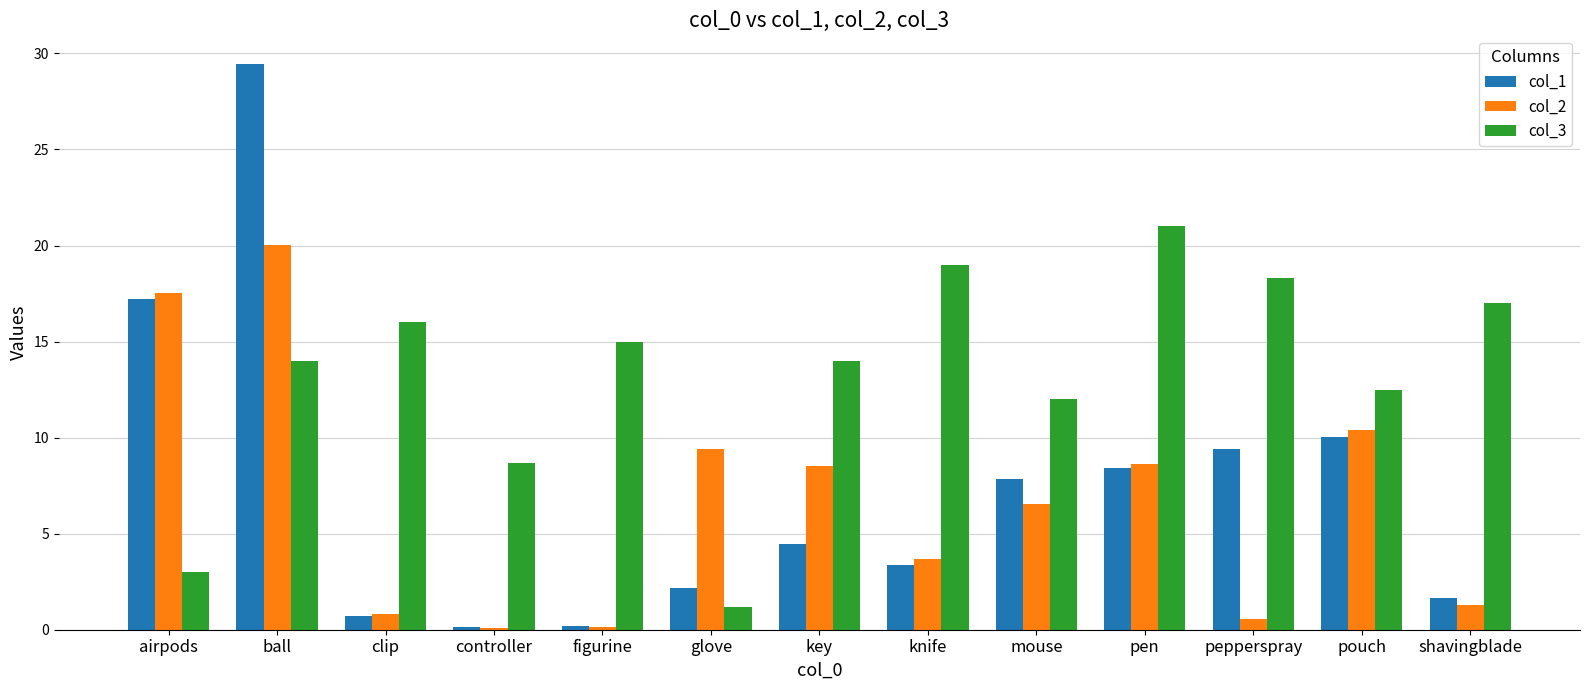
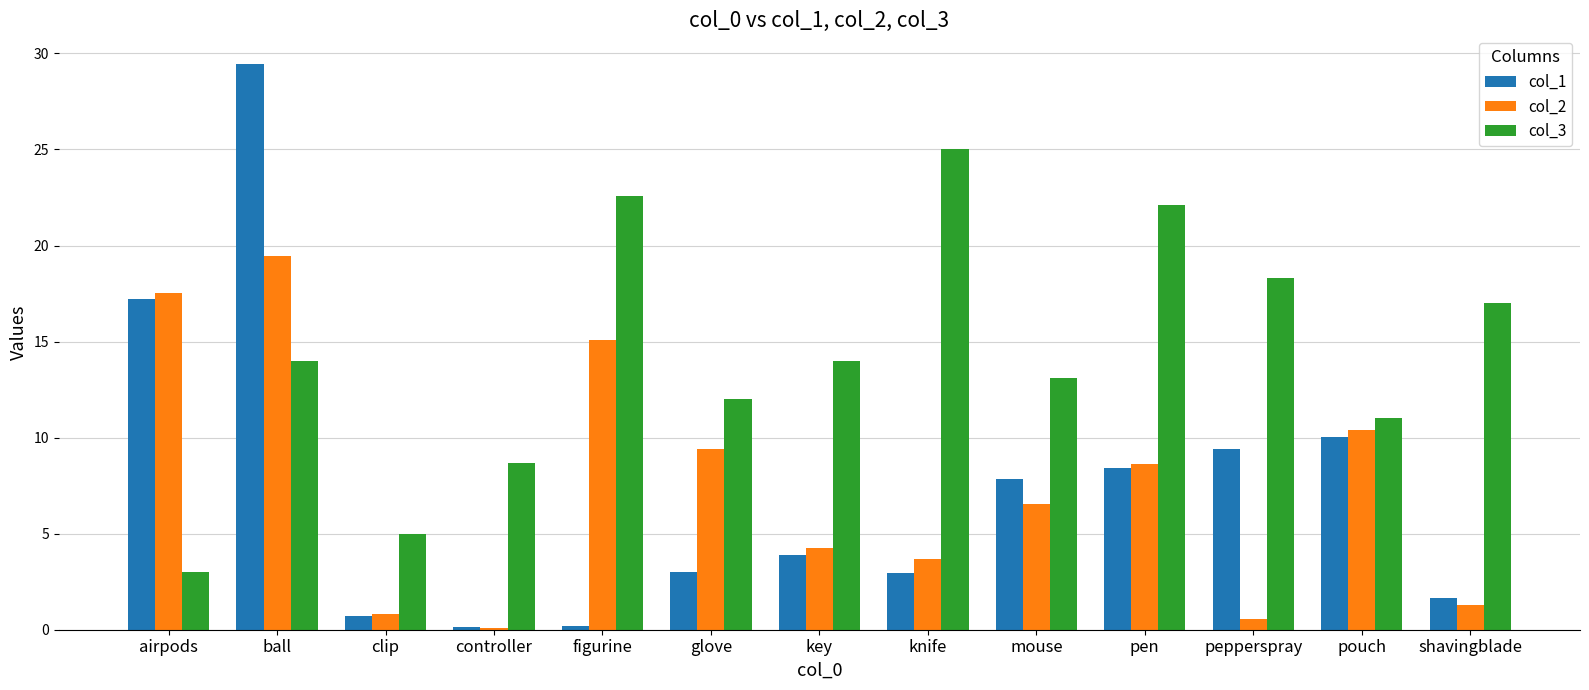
col_2, ball: 20.0 -> 19.5
col_3, clip: 16 -> 5
col_2, figurine: 0.2 -> 15.1
col_3, figurine: 15.0 -> 22.6
col_1, glove: 2.2 -> 3.0
col_3, glove: 1.2 -> 12.0
col_1, key: 4.5 -> 3.9
col_2, key: 8.5 -> 4.3
col_1, knife: 3.4 -> 2.9
col_3, knife: 19 -> 25
col_3, mouse: 12.0 -> 13.1
col_3, pen: 21.0 -> 22.1
col_3, pouch: 12.5 -> 11.0
